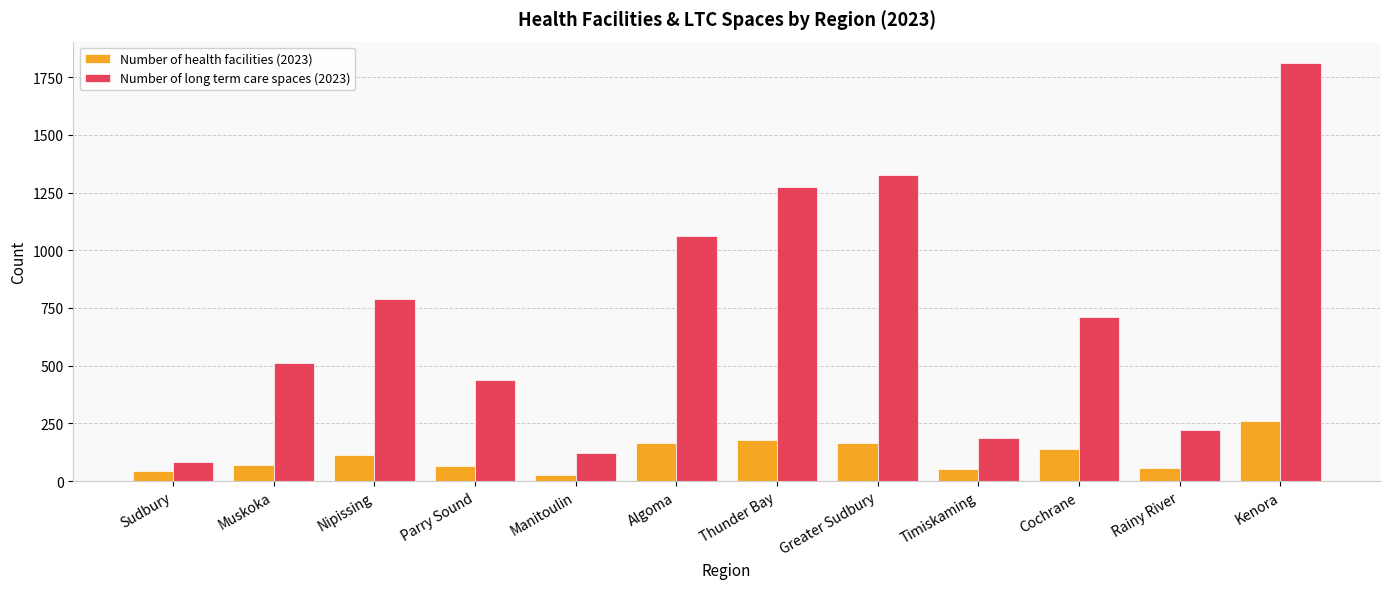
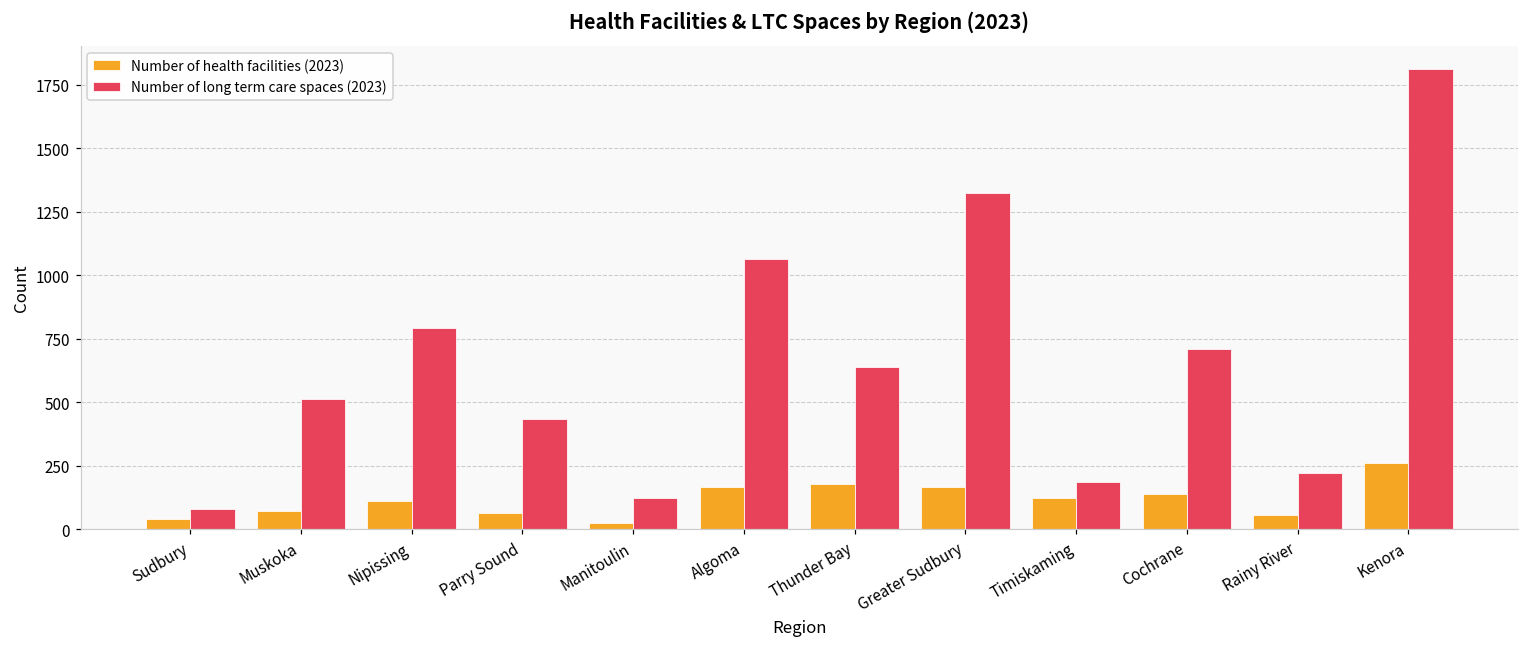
Number of long term care spaces (2023), Thunder Bay: 1270 -> 640
Number of health facilities (2023), Timiskaming: 50 -> 120
